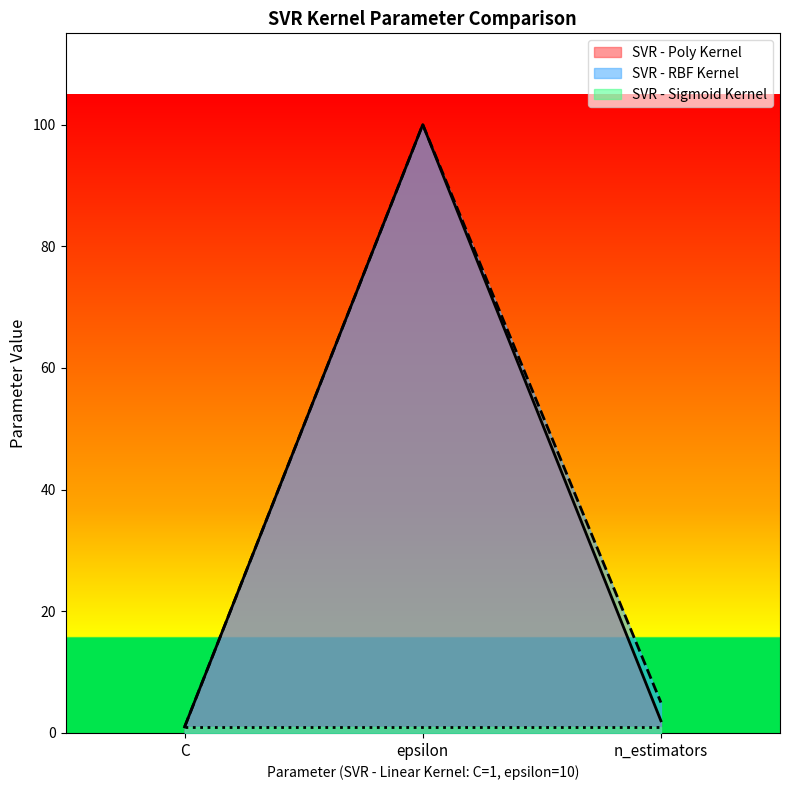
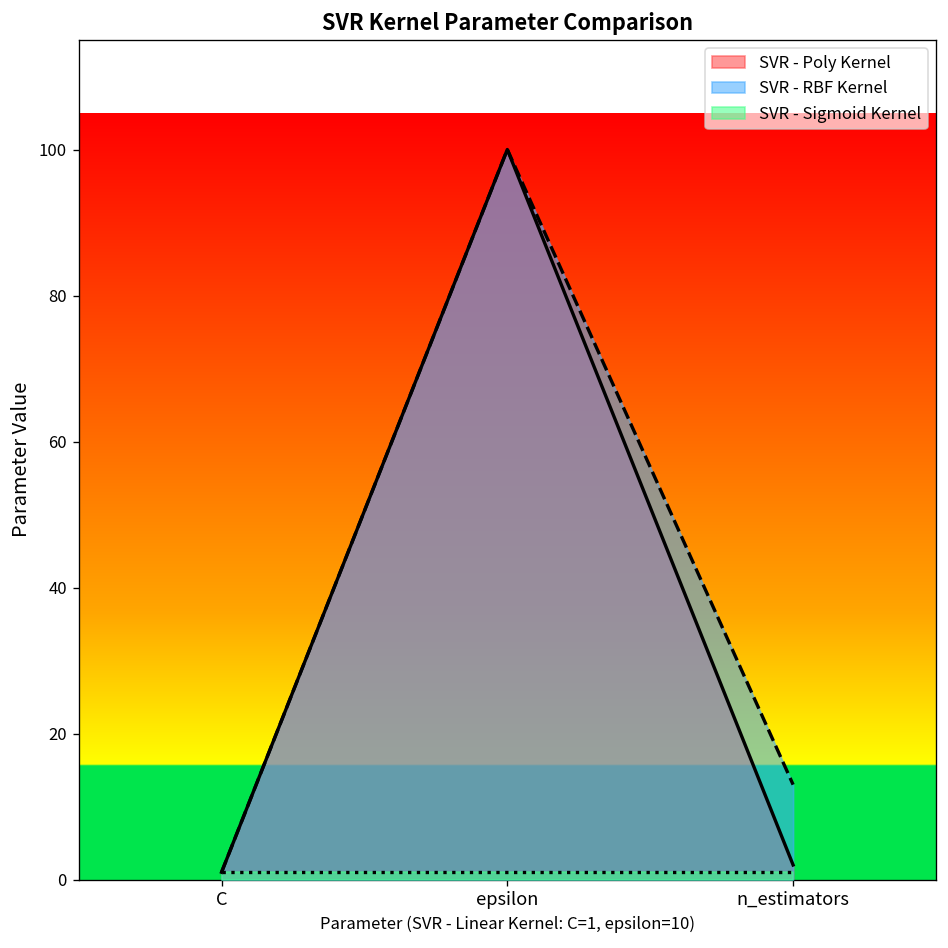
SVR - RBF Kernel, n_estimators: 5 -> 13
